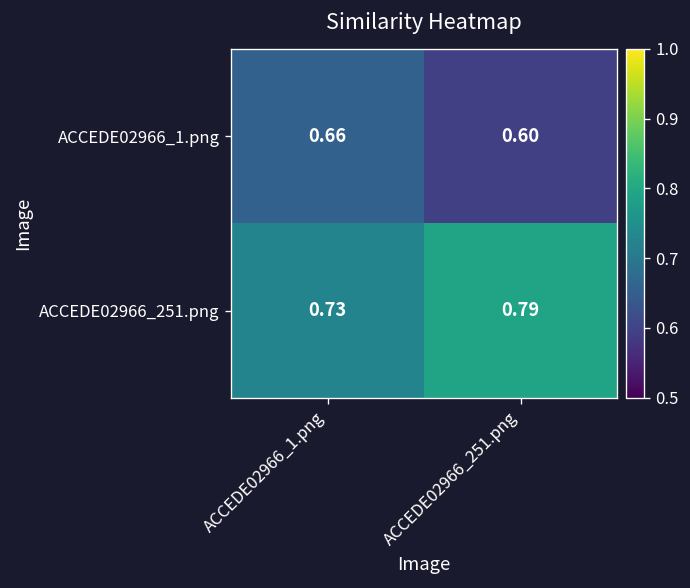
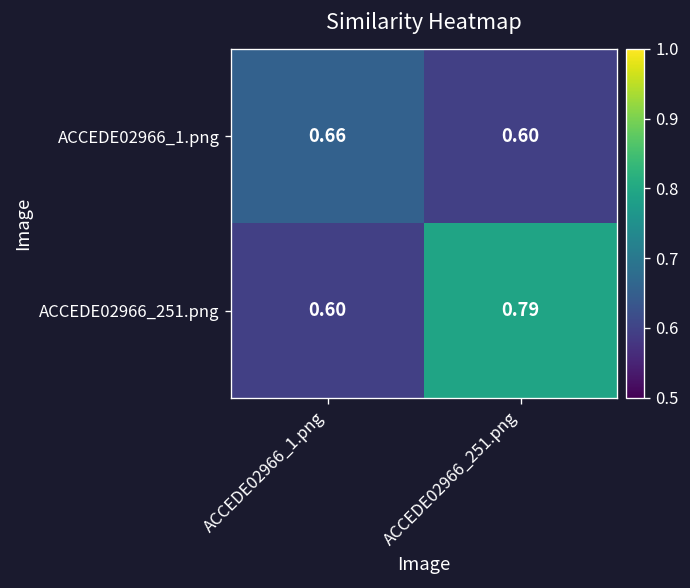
ACCEDE02966_251.png, ACCEDE02966_1.png: 0.73 -> 0.60
